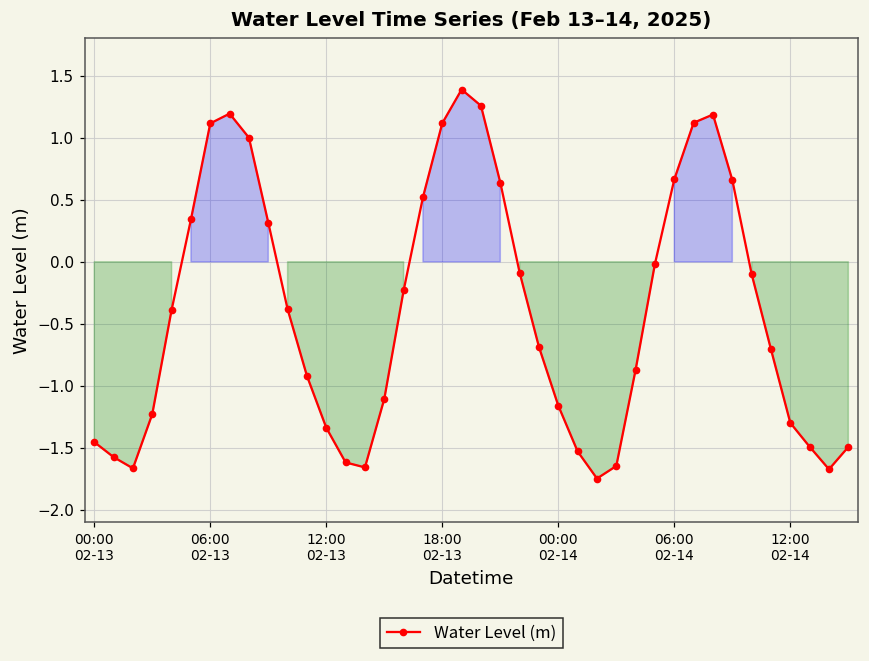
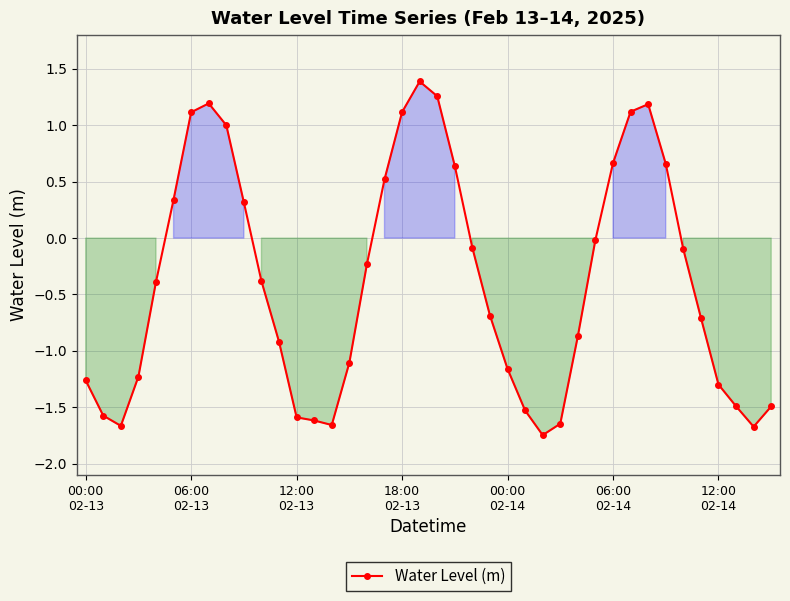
00:00 02-13: -1.45 -> -1.26
12:00 02-13: -1.34 -> -1.59
